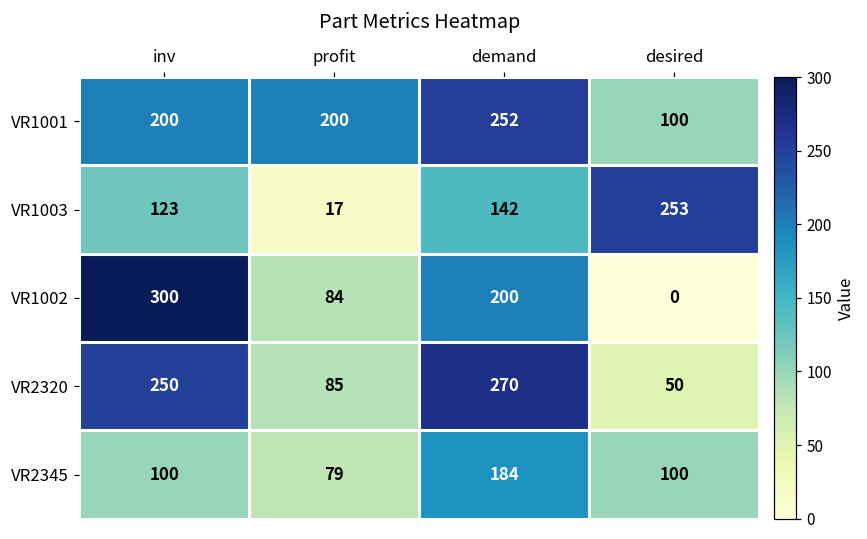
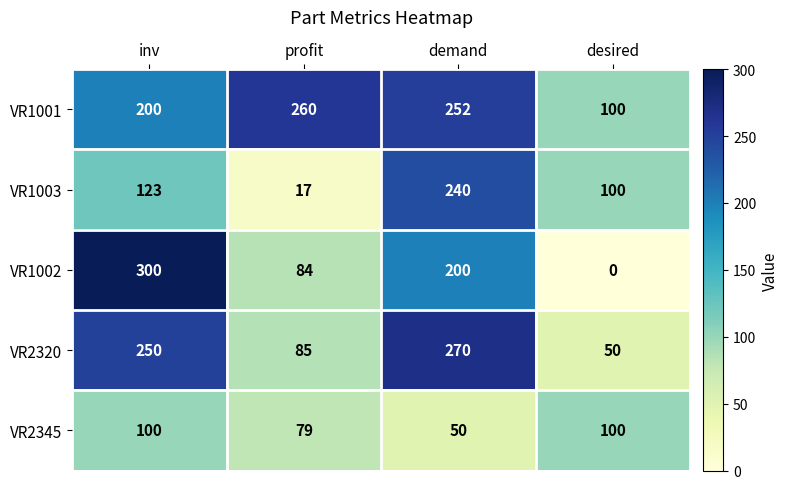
VR1001, profit: 200 -> 260
VR1003, demand: 142 -> 240
VR1003, desired: 253 -> 100
VR2345, demand: 184 -> 50
